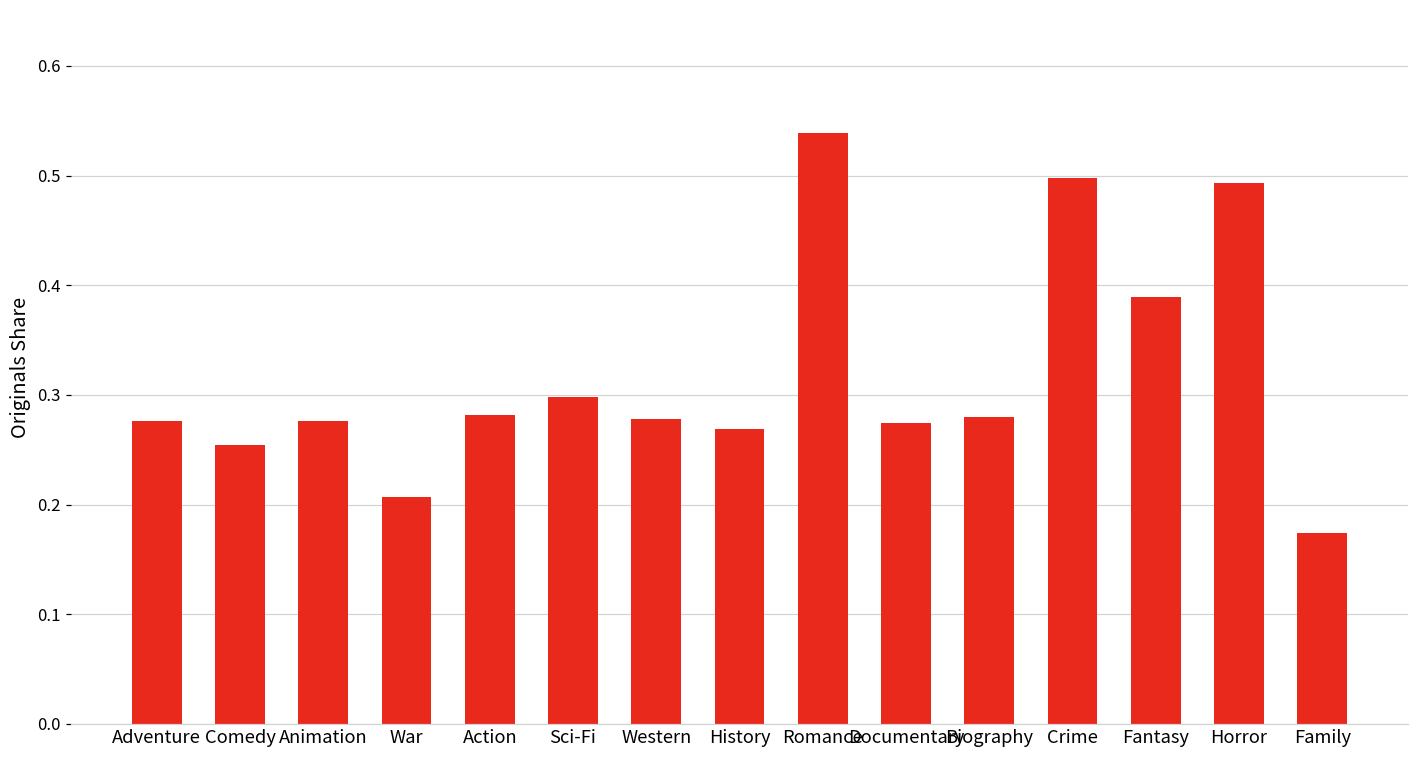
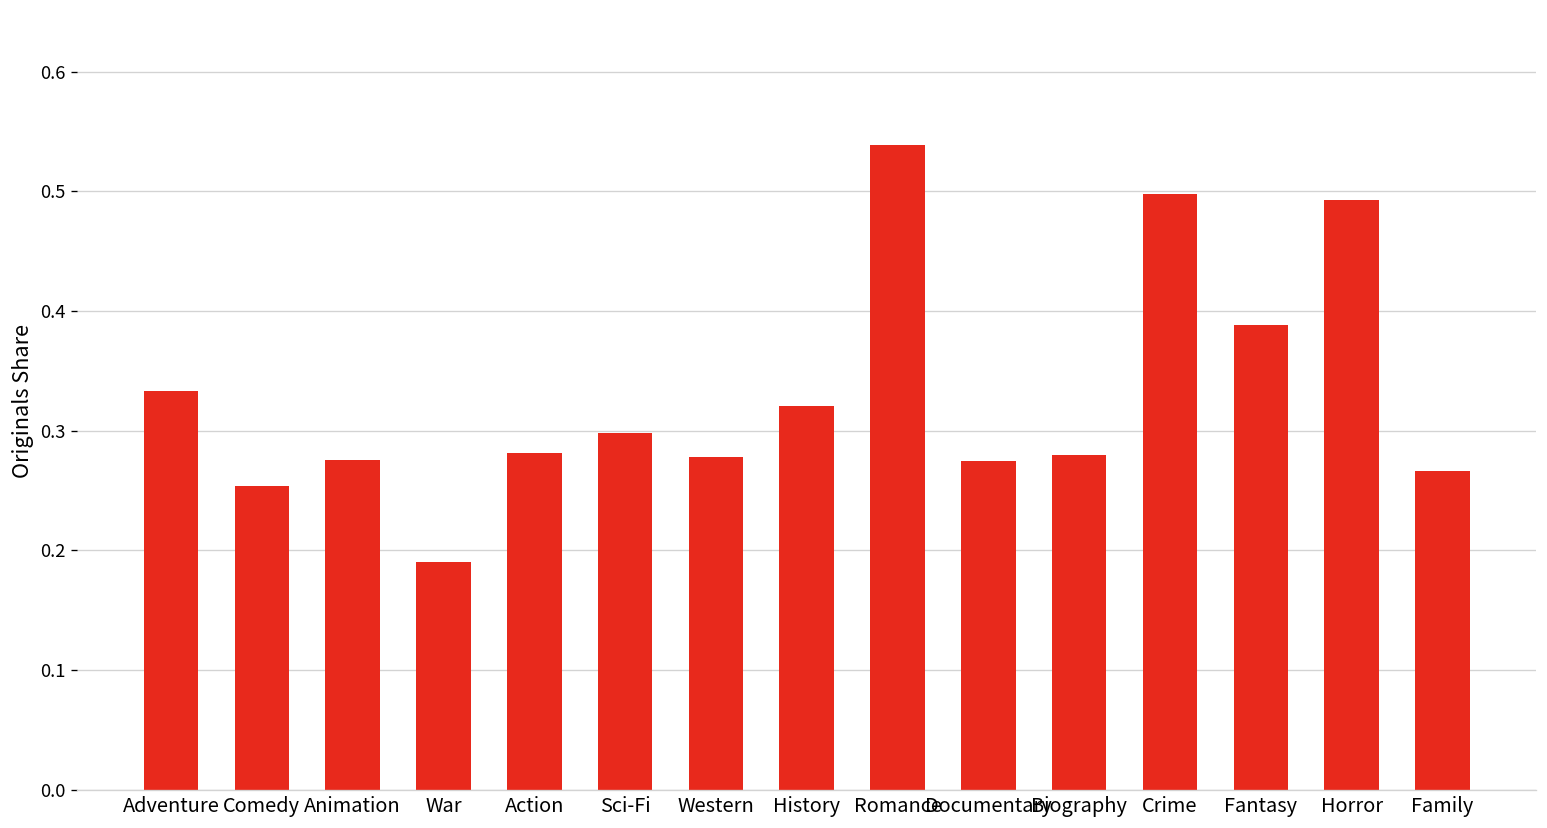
Adventure: 0.28 -> 0.33
War: 0.21 -> 0.19
History: 0.27 -> 0.32
Family: 0.17 -> 0.27
